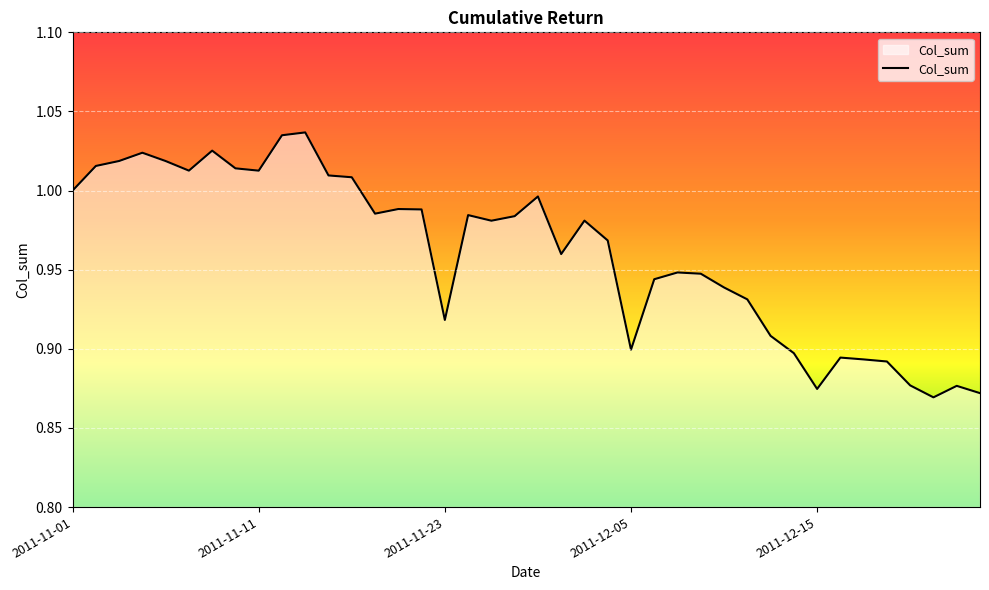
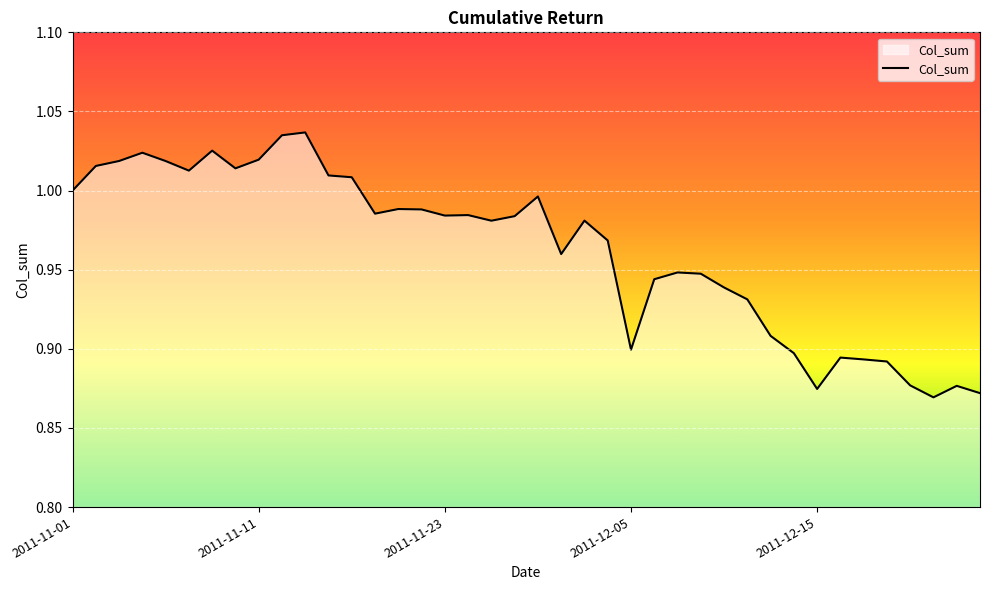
2011-11-11: 1.013 -> 1.020
2011-11-23: 0.918 -> 0.984
